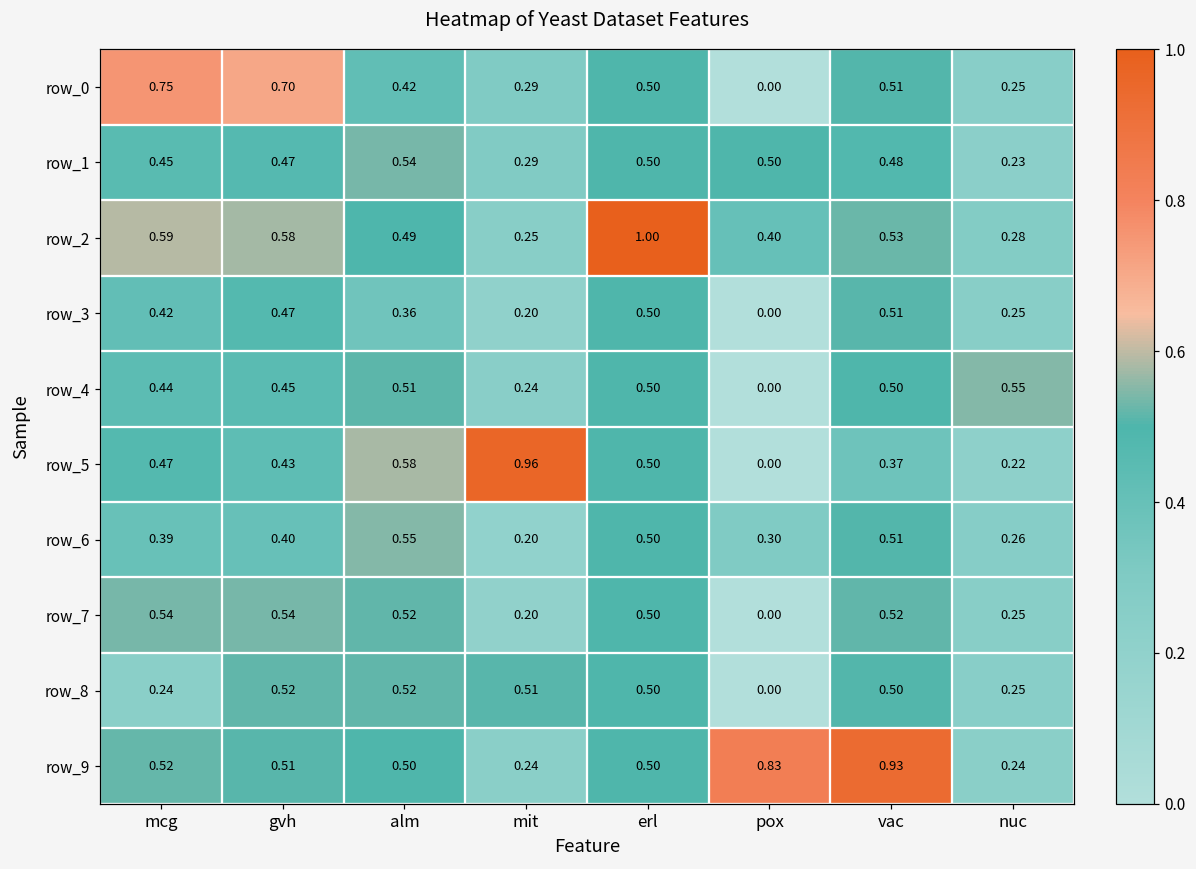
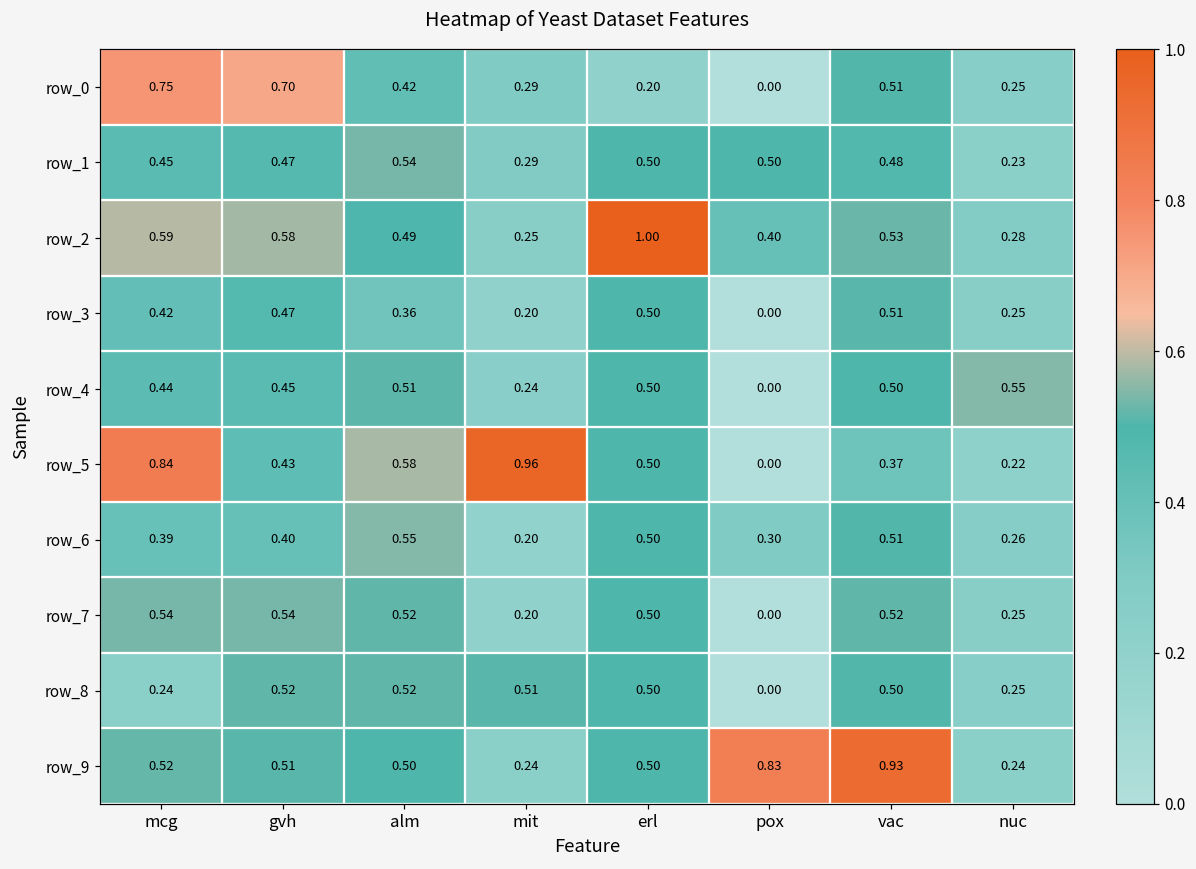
row_0, erl: 0.50 -> 0.20
row_5, mcg: 0.47 -> 0.84
